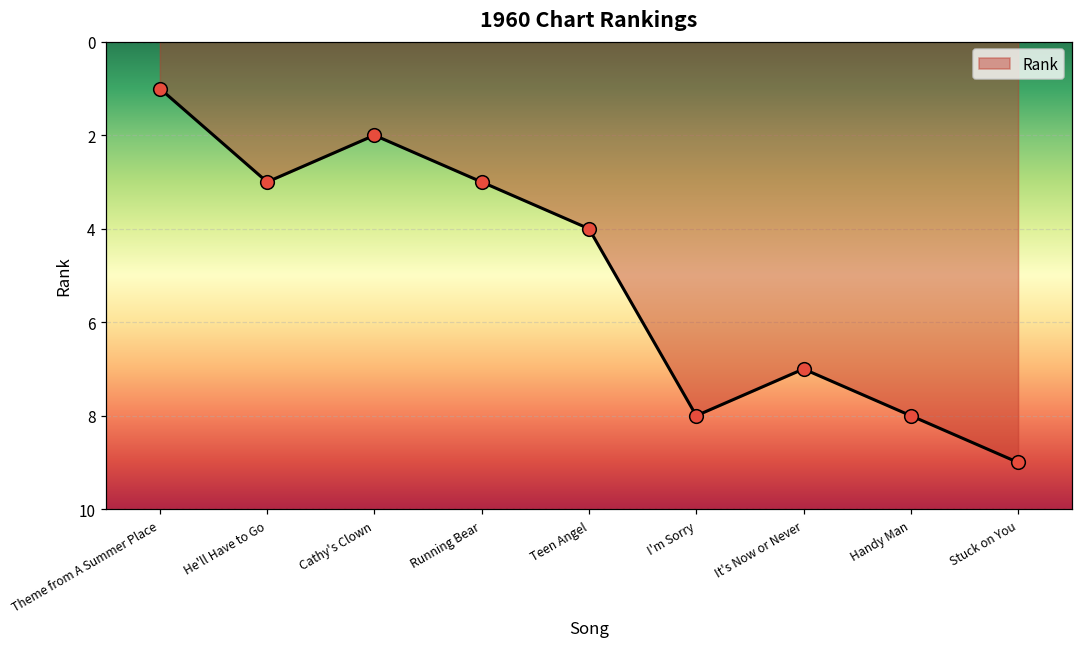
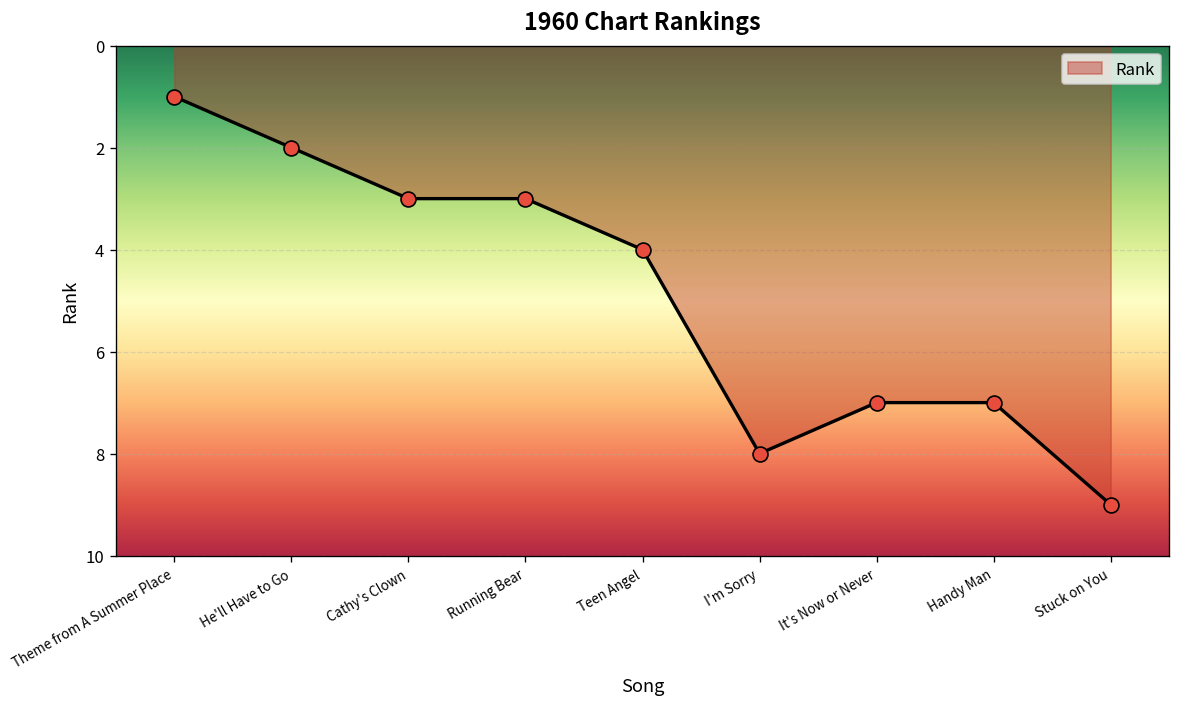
He'll Have to Go: 3 -> 2
Cathy's Clown: 2 -> 3
Handy Man: 8 -> 7
